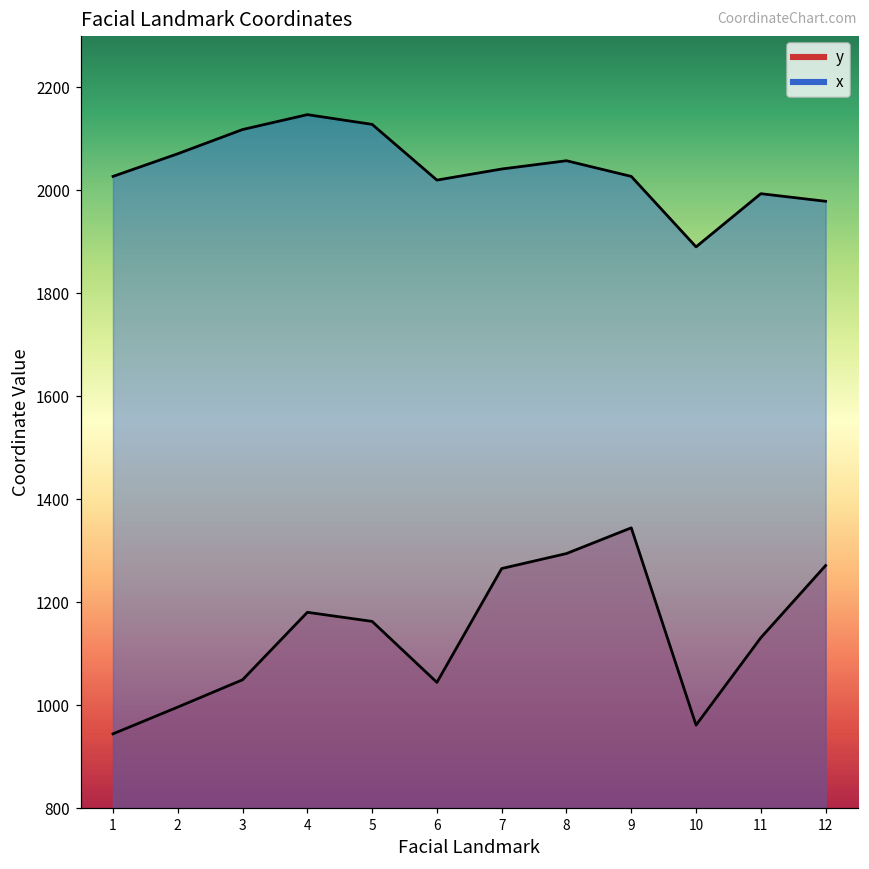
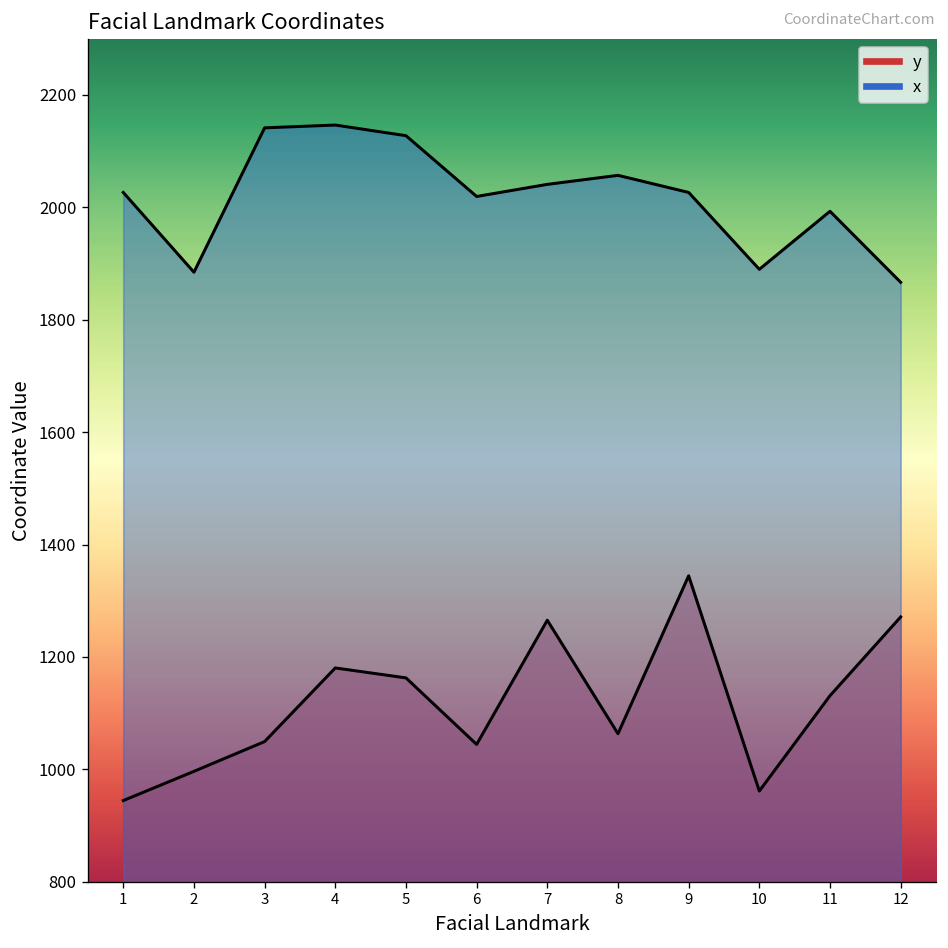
x, 2: 2070 -> 1880
x, 3: 2120 -> 2140
y, 8: 1290 -> 1060
x, 12: 1980 -> 1870
